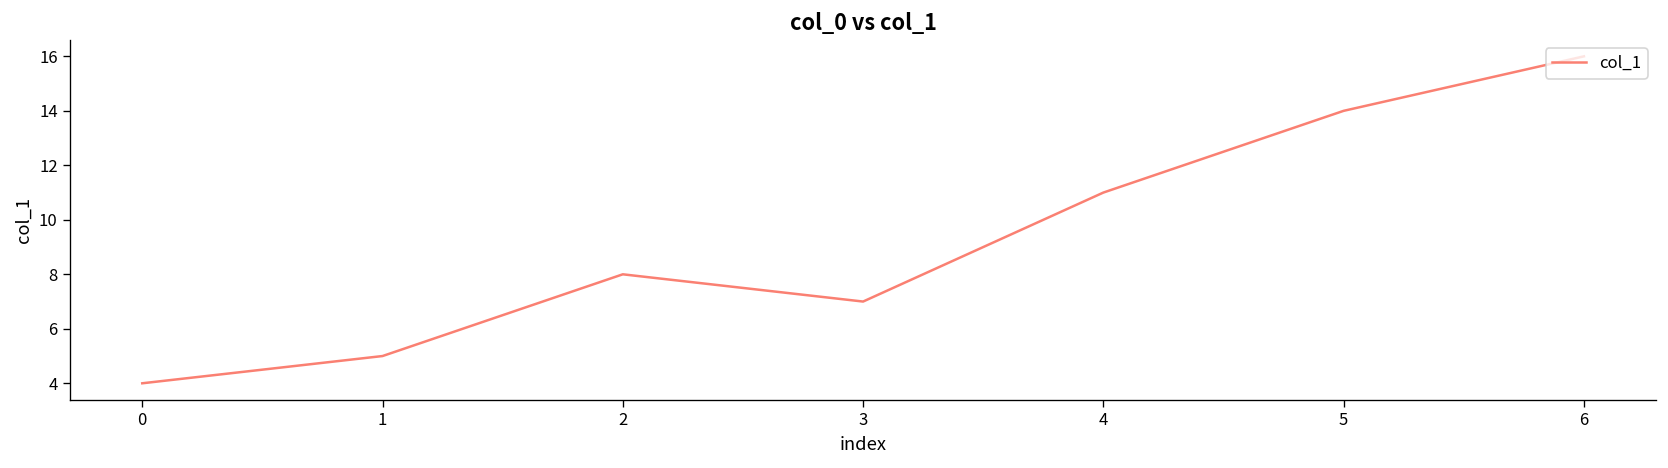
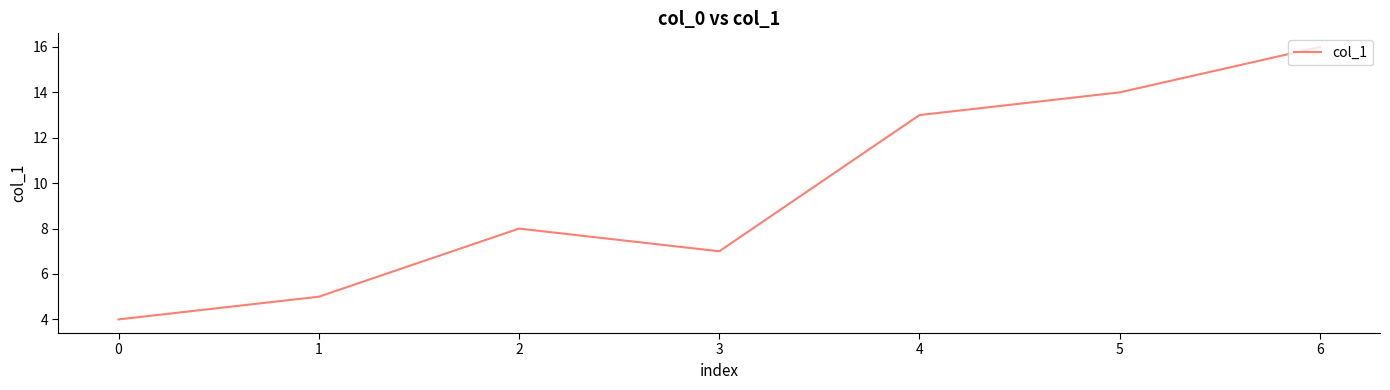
4: 11 -> 13
